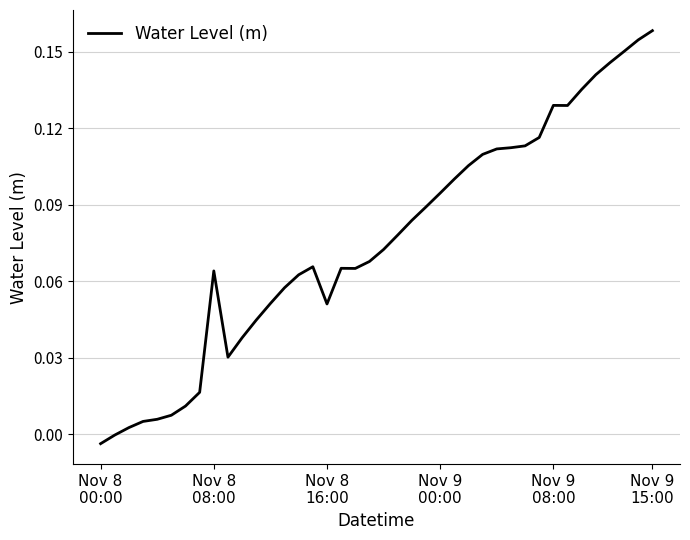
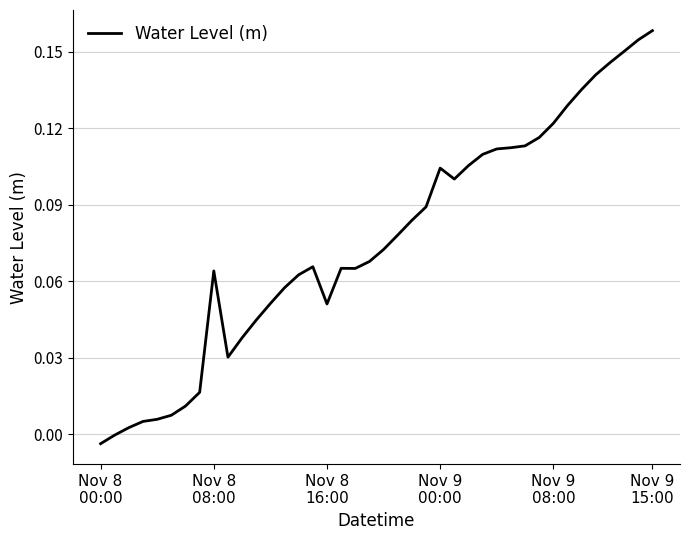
Nov 9 00:00: 0.095 -> 0.104
Nov 9 08:00: 0.129 -> 0.122
